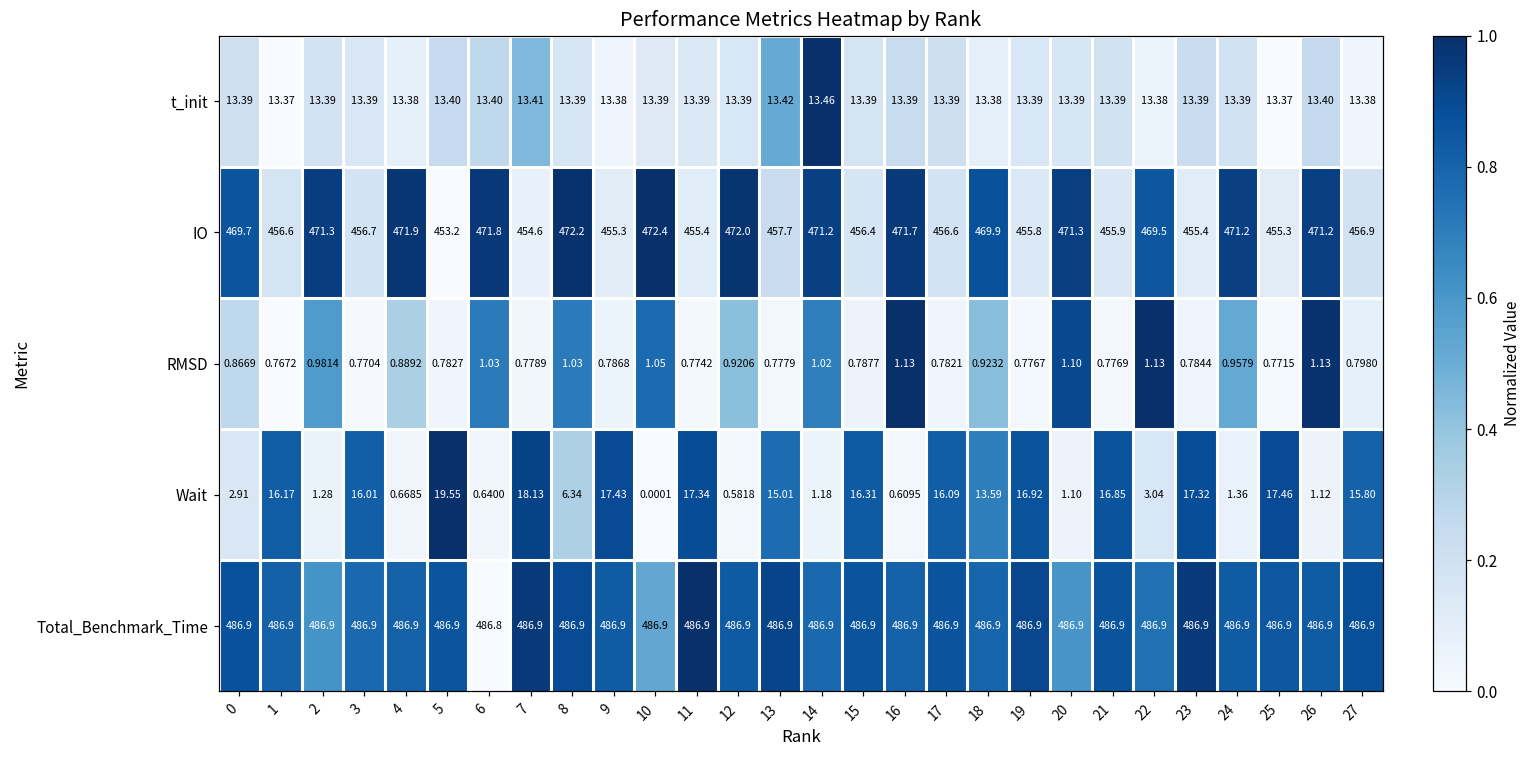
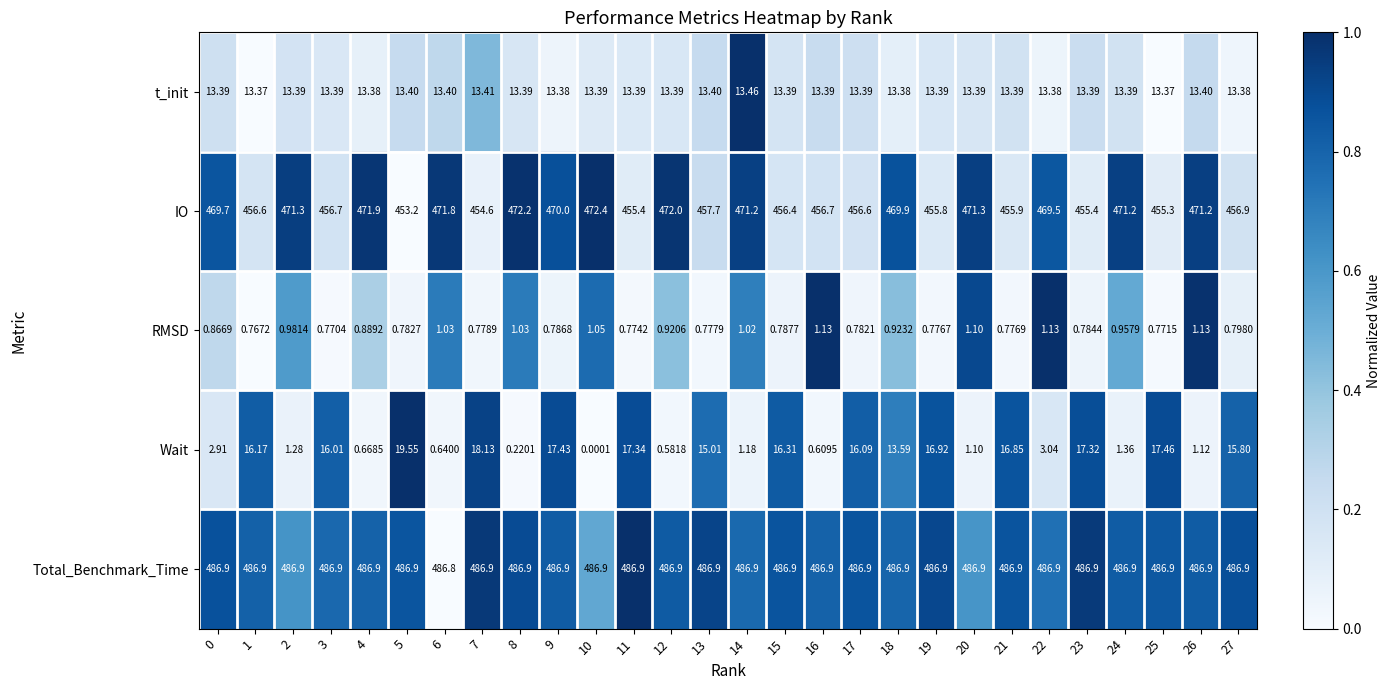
t_init, 13: 13.42 -> 13.40
IO, 9: 455.3 -> 470.0
IO, 16: 471.7 -> 456.7
Wait, 8: 6.34 -> 0.2201
